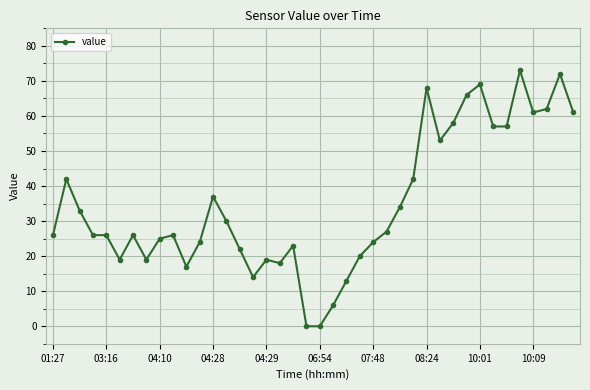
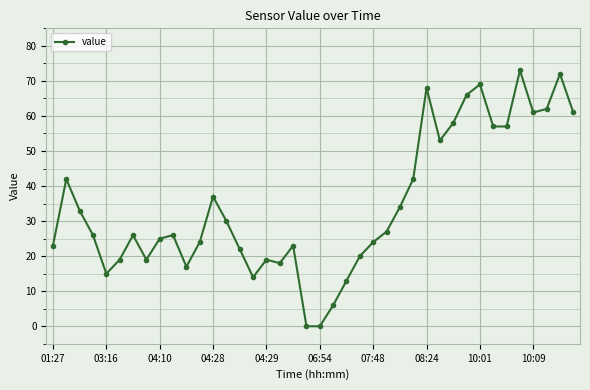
01:27: 26 -> 23
03:16: 26 -> 15
